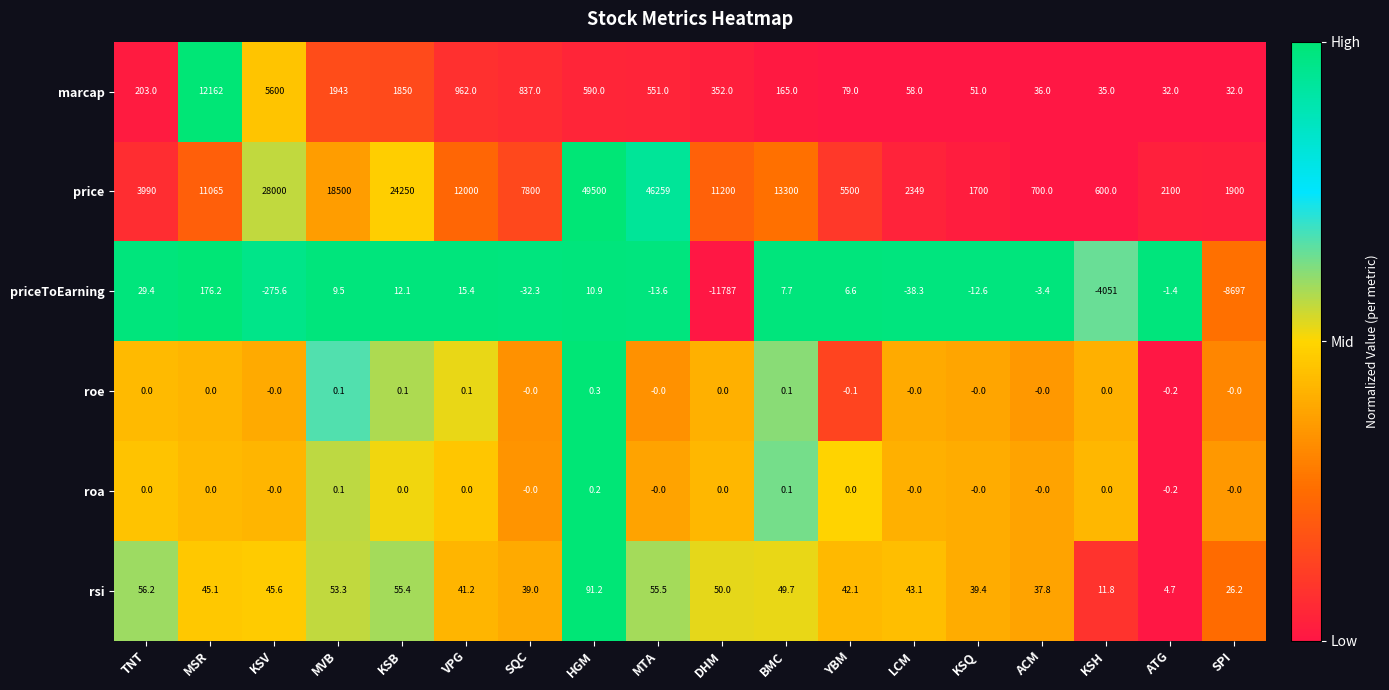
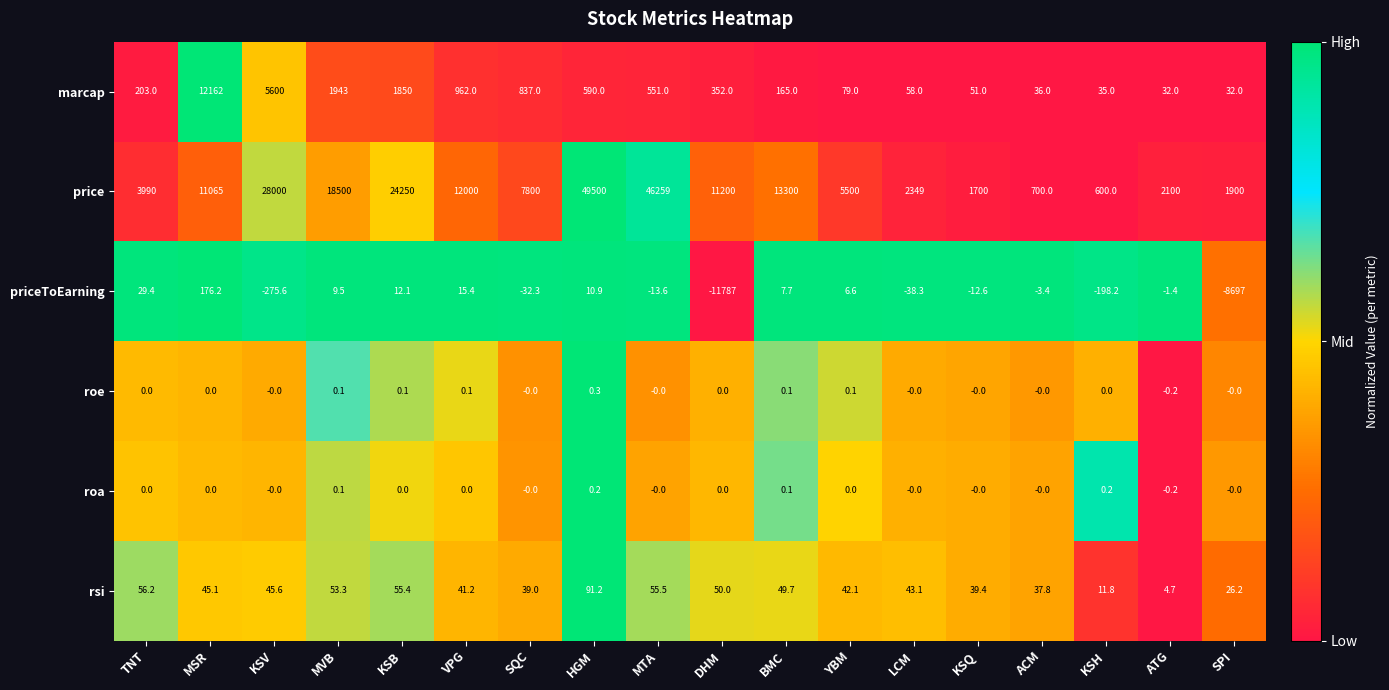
priceToEarning, KSH: -4051 -> -198.2
roe, YBM: -0.1 -> 0.1
roa, KSH: 0.0 -> 0.2
